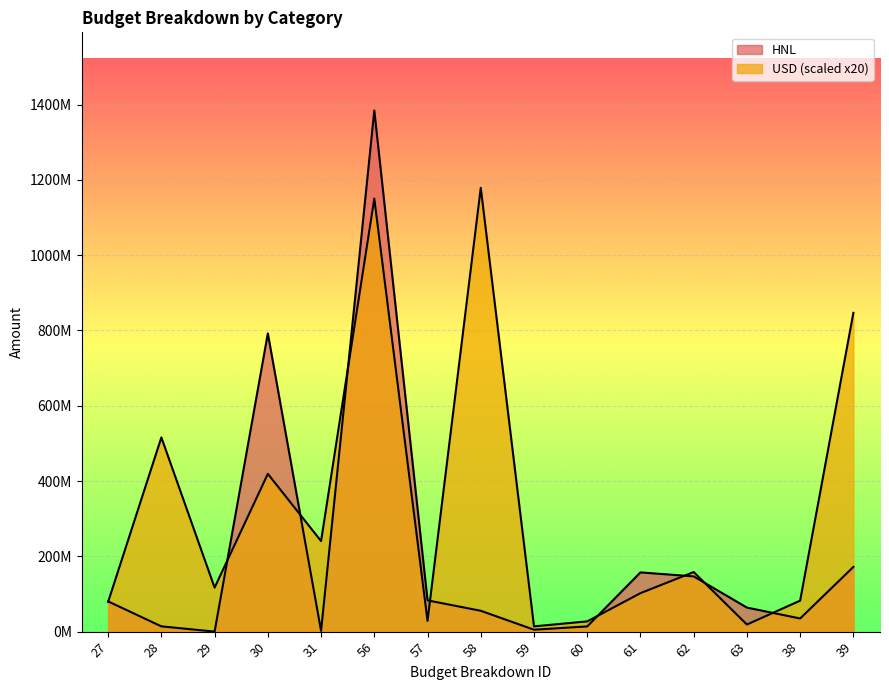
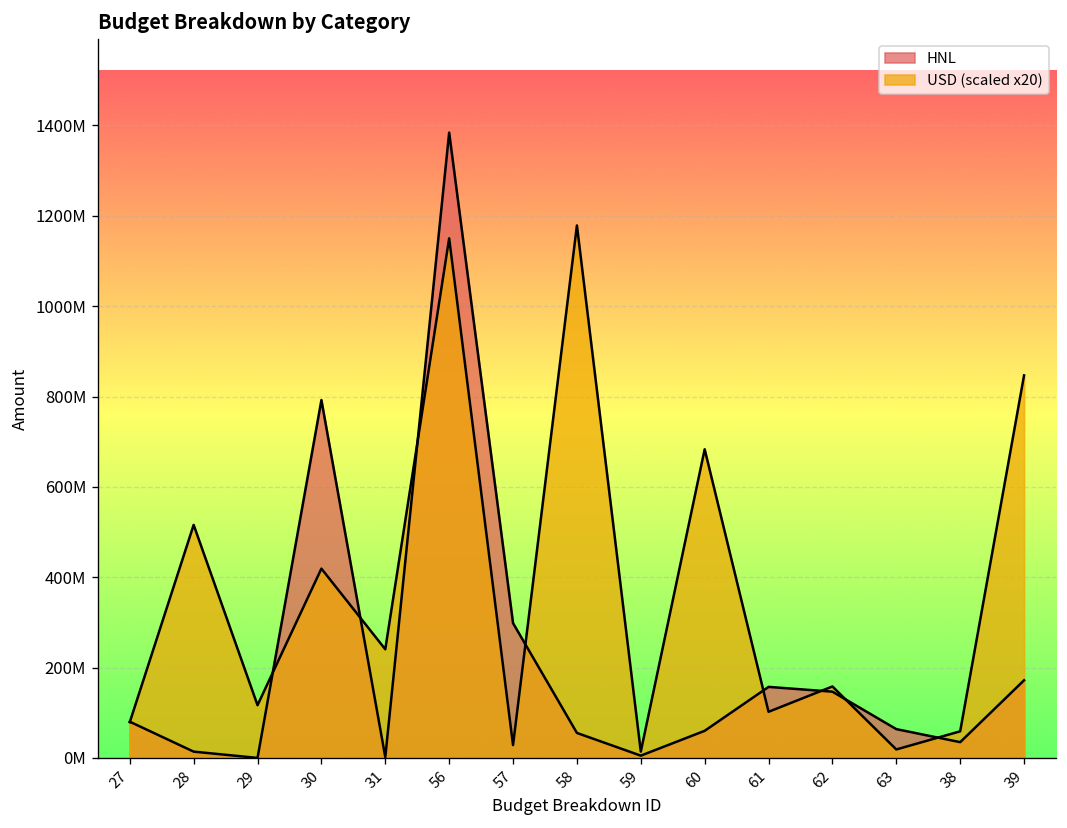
HNL, 57: 80000000 -> 300000000
HNL, 60: 10000000 -> 60000000
USD (scaled x20), 60: 30000000 -> 680000000
USD (scaled x20), 38: 80000000 -> 60000000
